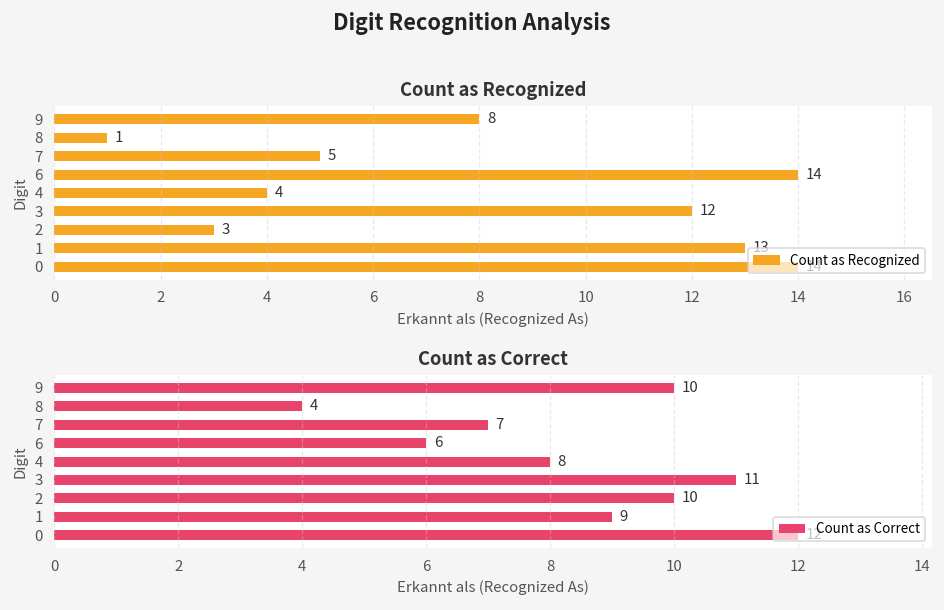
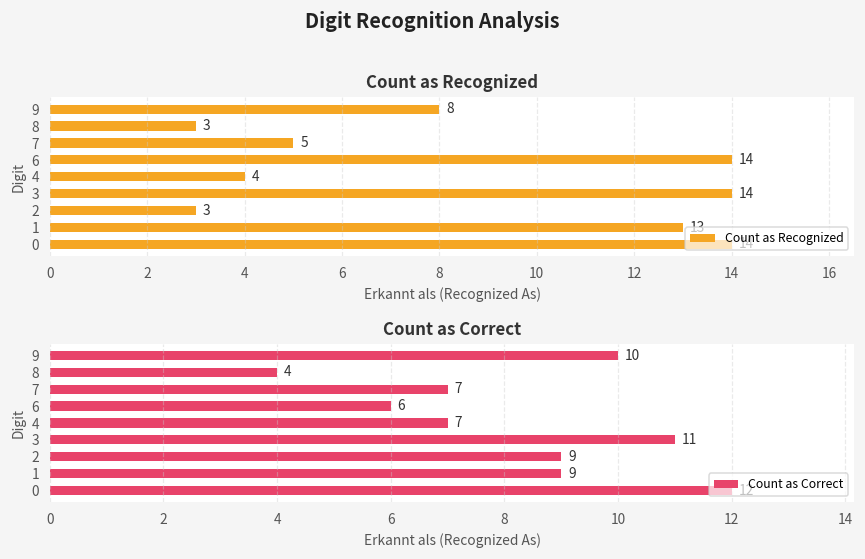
Count as Recognized, 8: 1 -> 3
Count as Recognized, 3: 12 -> 14
Count as Correct, 4: 8 -> 7
Count as Correct, 2: 10 -> 9
